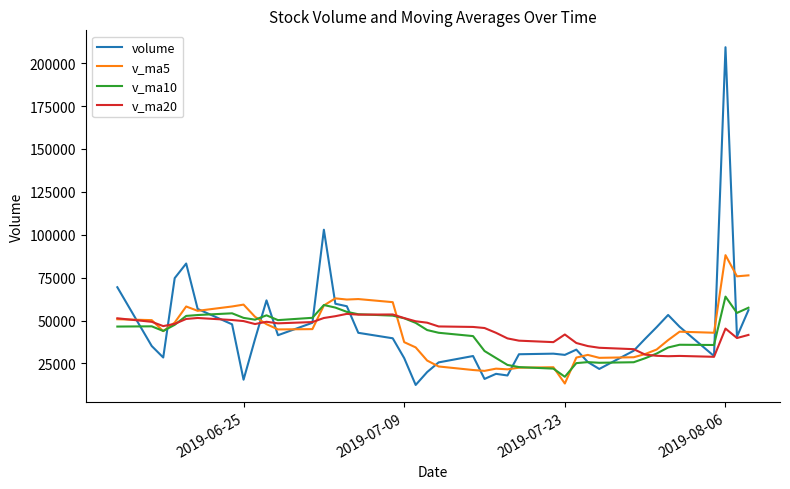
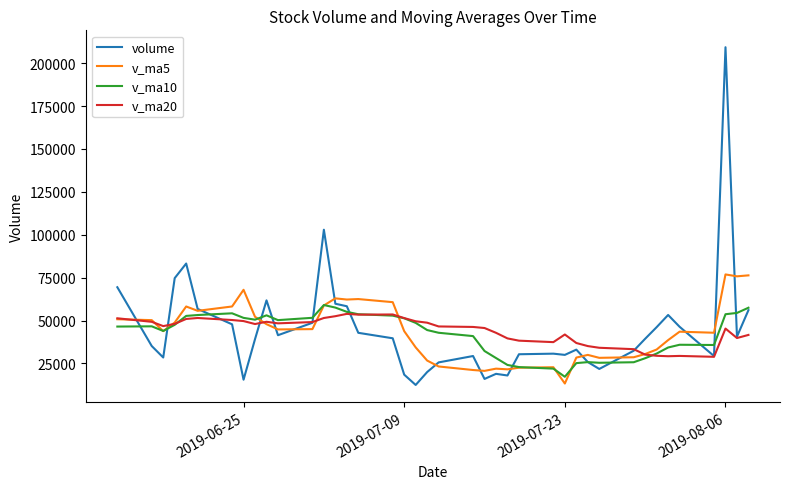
v_ma5, 2019-06-25: 59000 -> 68000
volume, 2019-07-09: 28000 -> 18000
v_ma5, 2019-07-09: 37000 -> 44000
v_ma5, 2019-08-06: 88000 -> 77000
v_ma10, 2019-08-06: 64000 -> 54000
